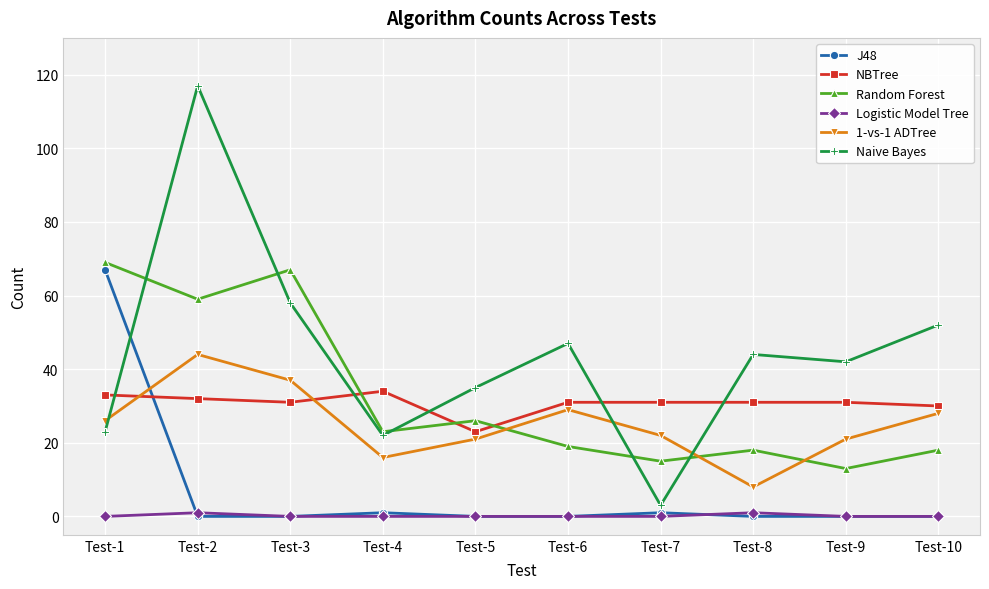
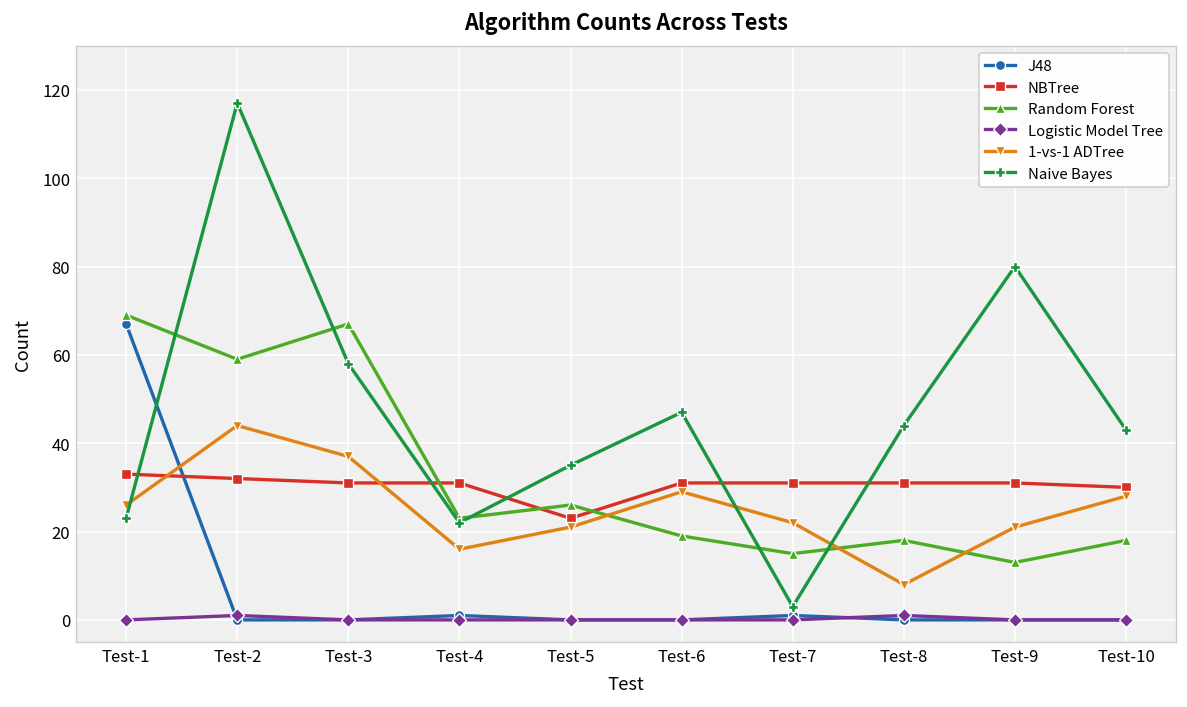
NBTree, Test-4: 34 -> 31
Naive Bayes, Test-9: 42 -> 80
Naive Bayes, Test-10: 52 -> 43
